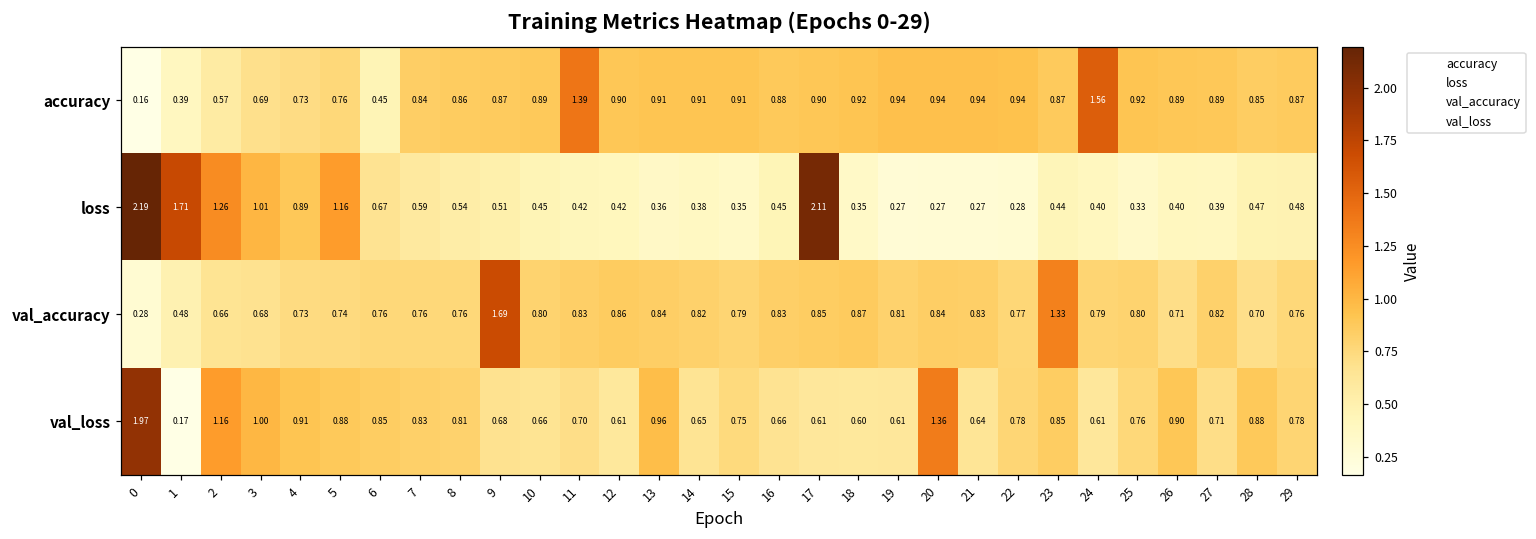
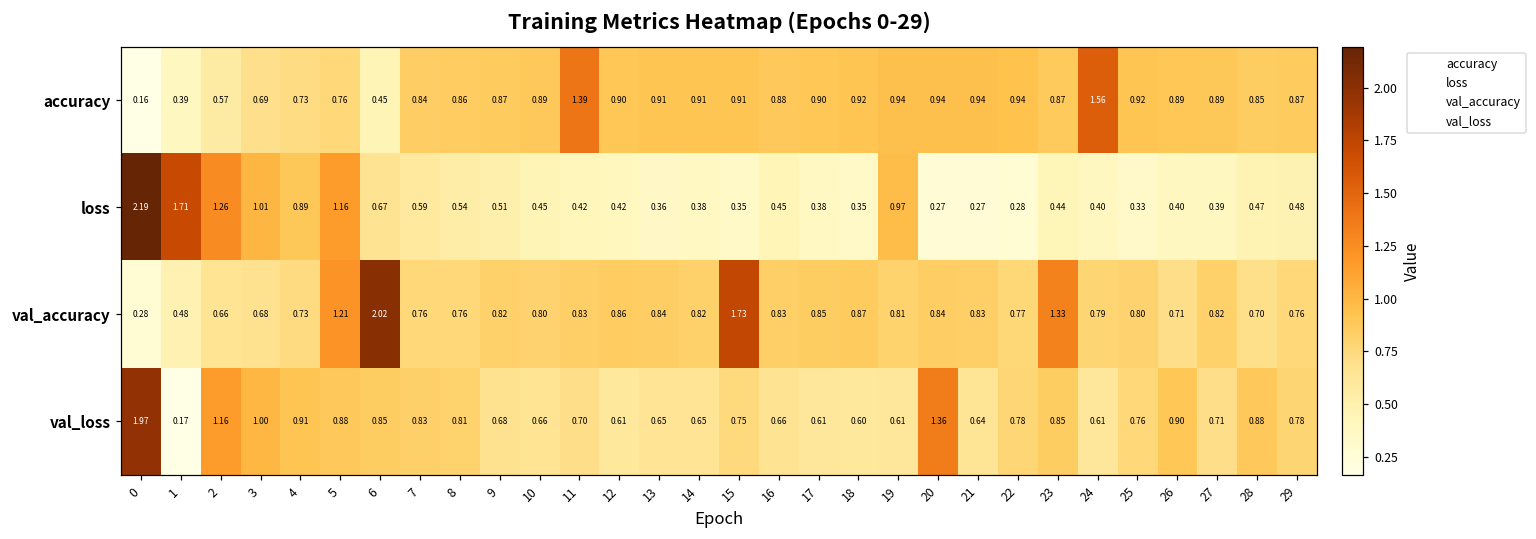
loss, 17: 2.11 -> 0.38
loss, 19: 0.27 -> 0.97
val_accuracy, 5: 0.74 -> 1.21
val_accuracy, 6: 0.76 -> 2.02
val_accuracy, 9: 1.69 -> 0.82
val_accuracy, 15: 0.79 -> 1.73
val_loss, 13: 0.96 -> 0.65
